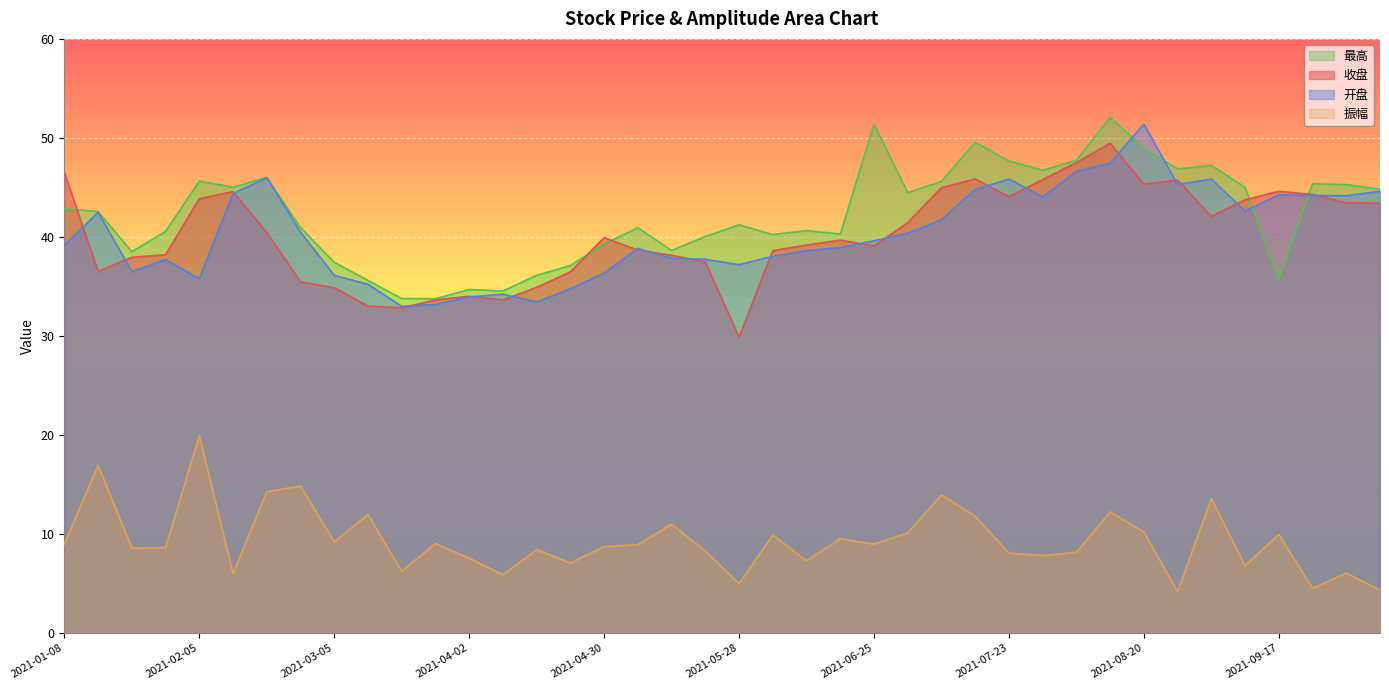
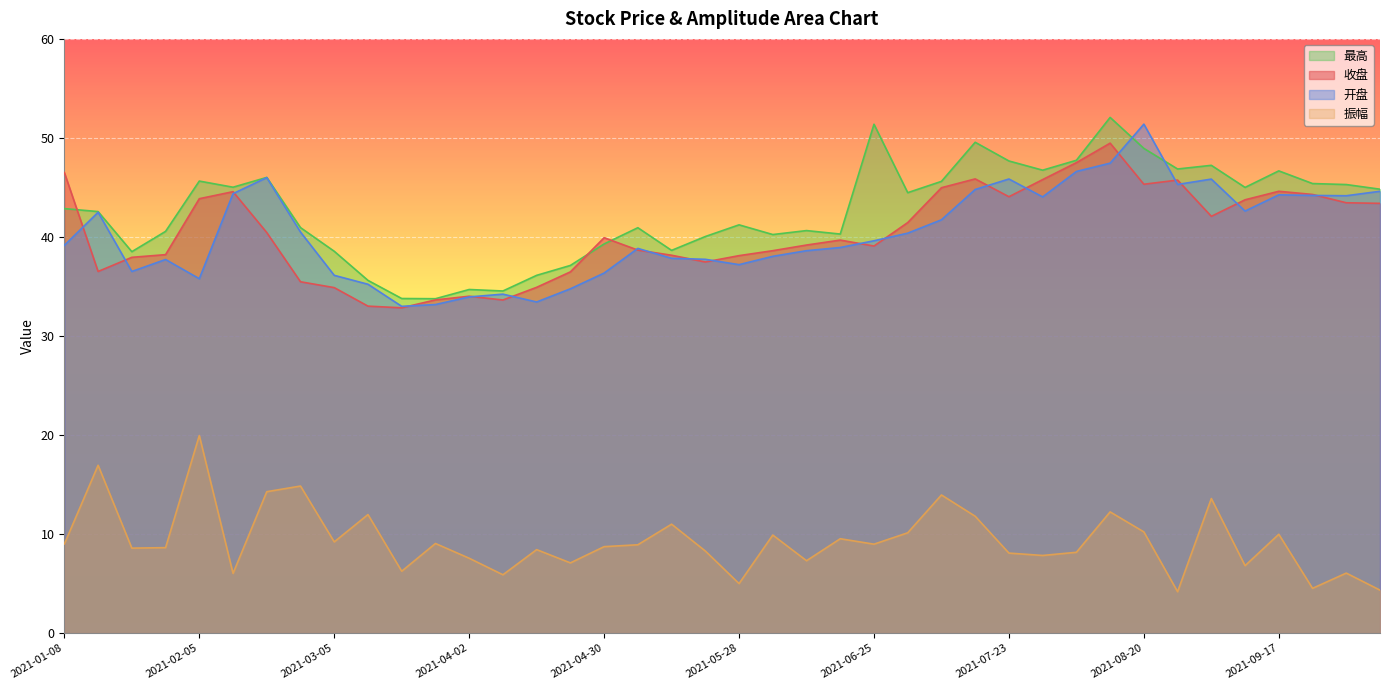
最高, 2021-03-05: 37 -> 39
收盘, 2021-05-28: 30 -> 38
最高, 2021-09-17: 36 -> 47
